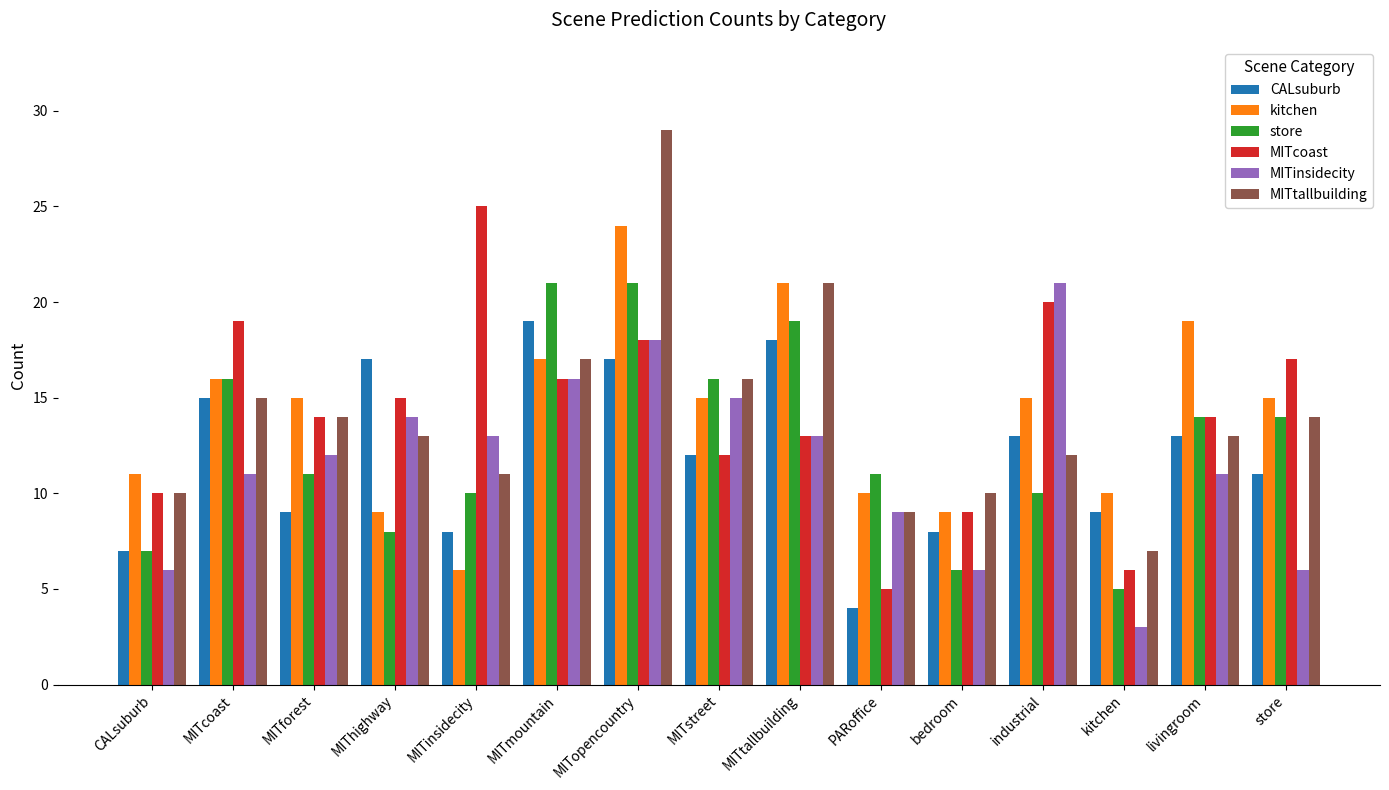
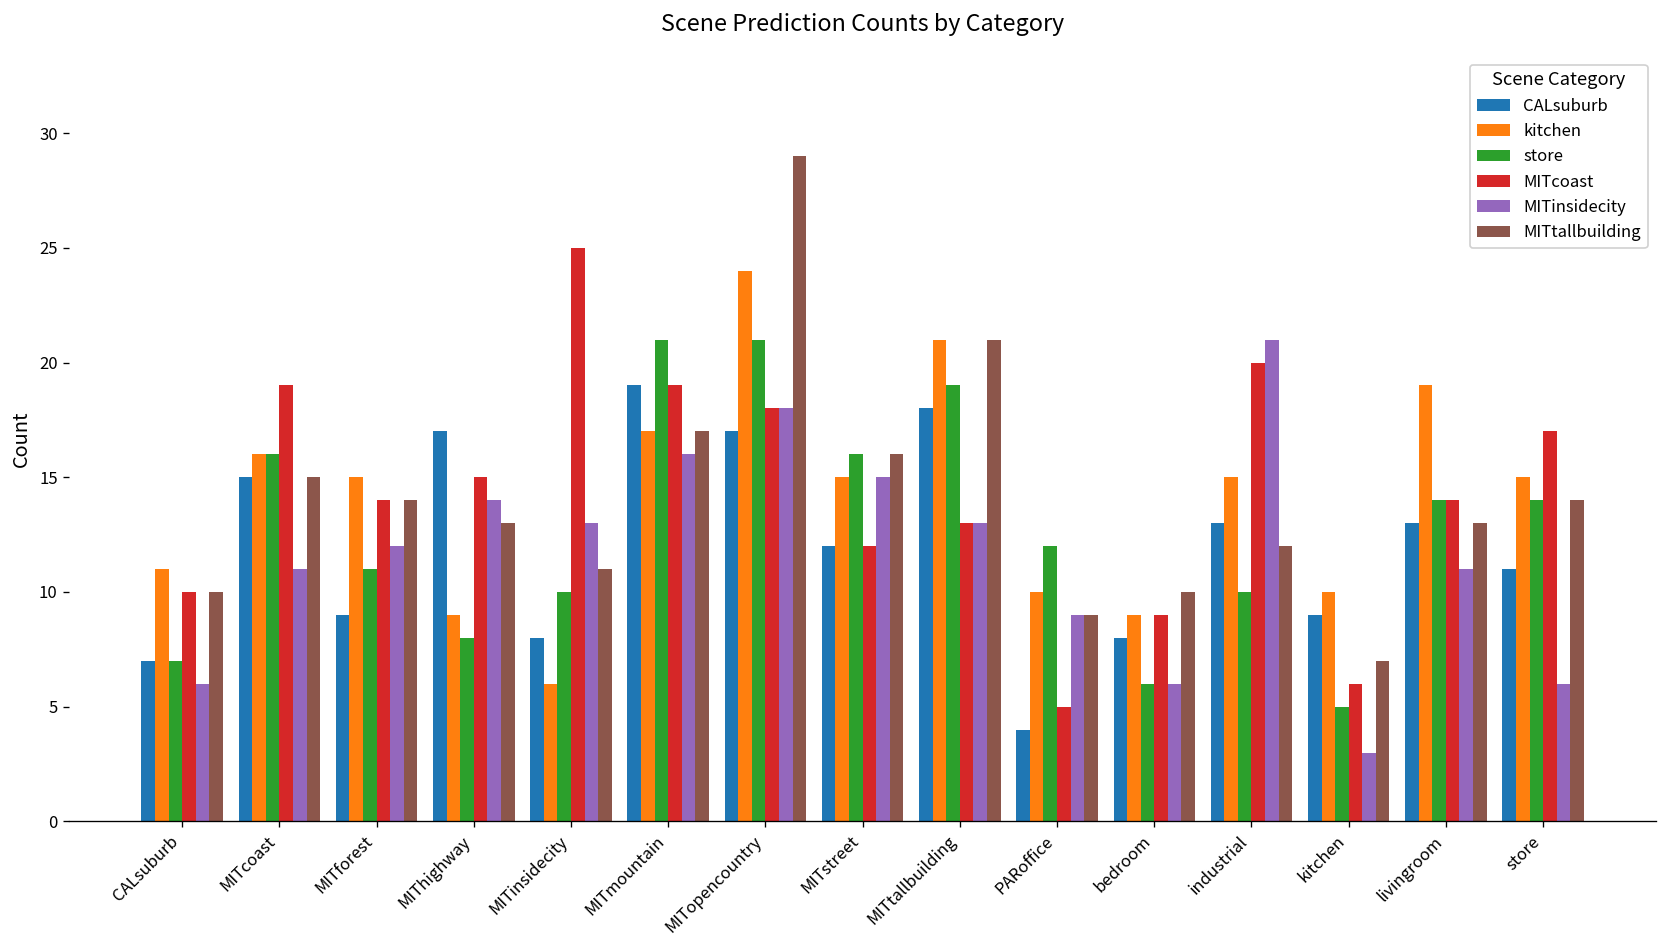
MITcoast, MITmountain: 16 -> 19
store, PARoffice: 11 -> 12
